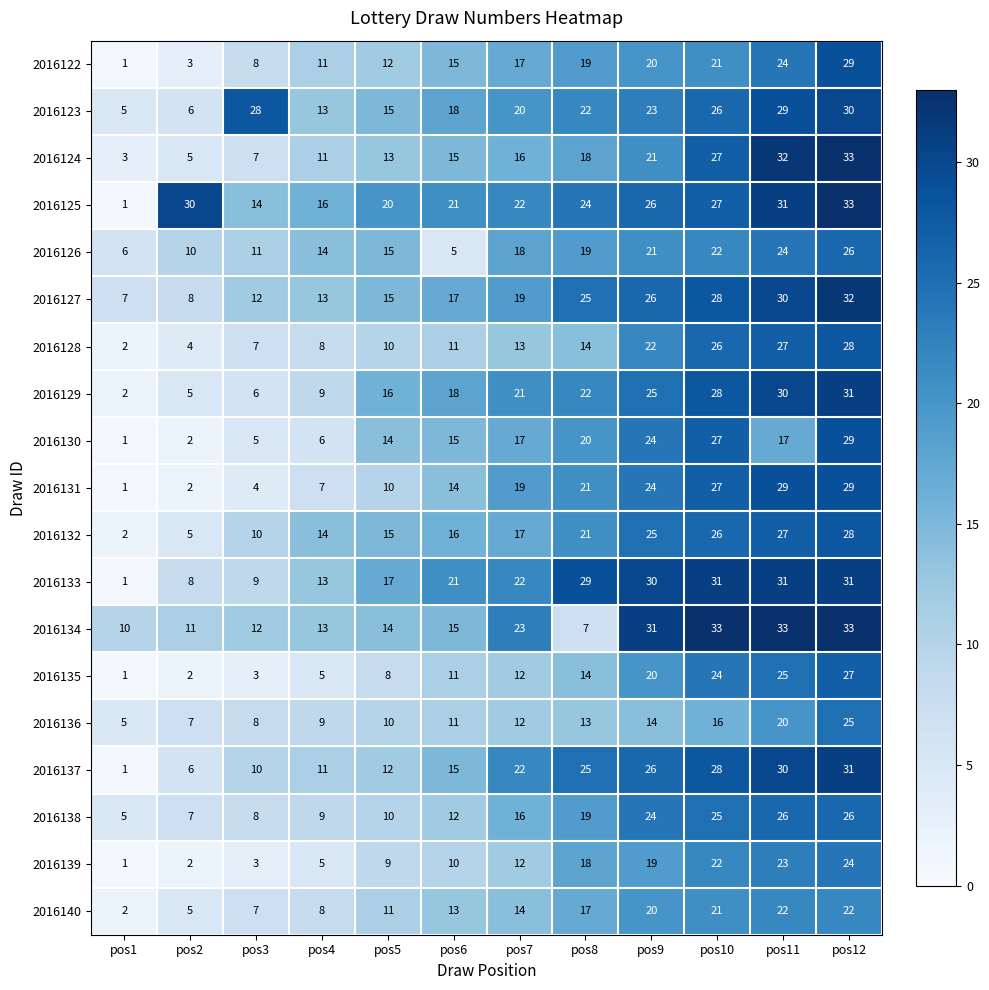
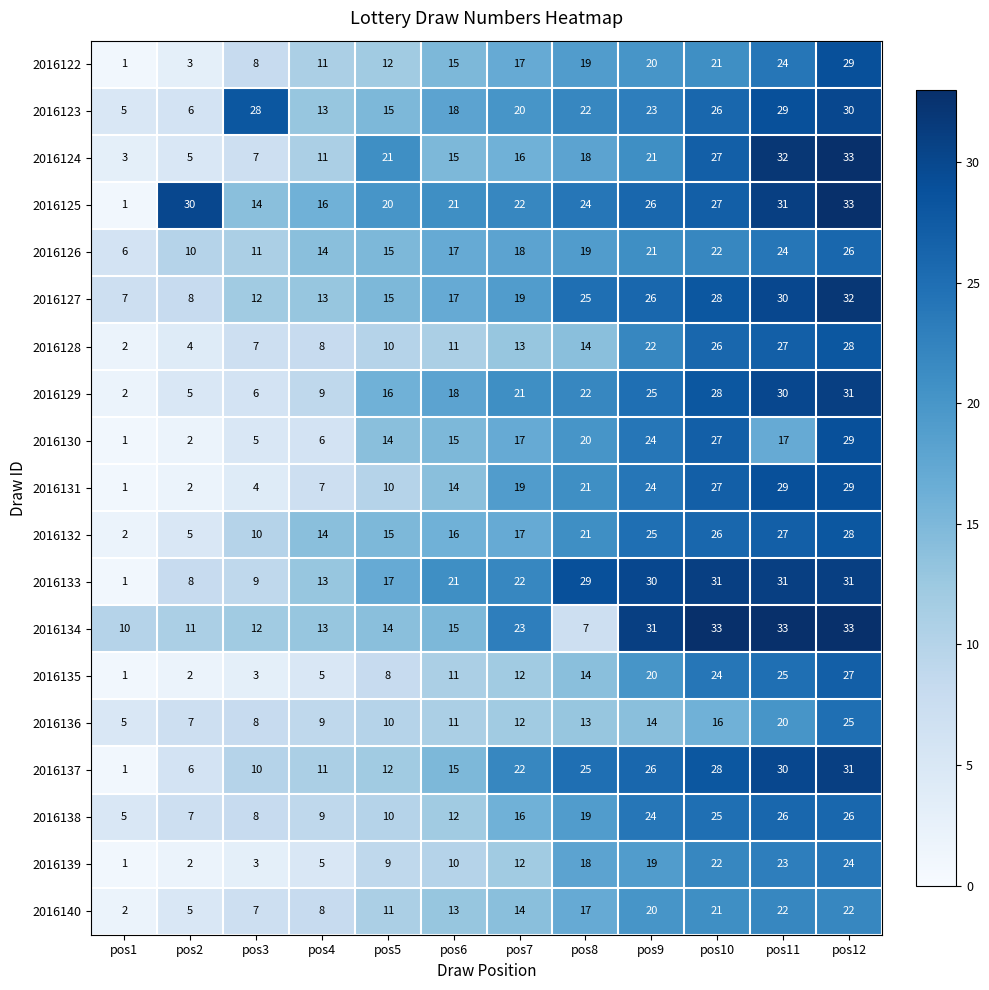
2016124, pos5: 13 -> 21
2016126, pos6: 5 -> 17
